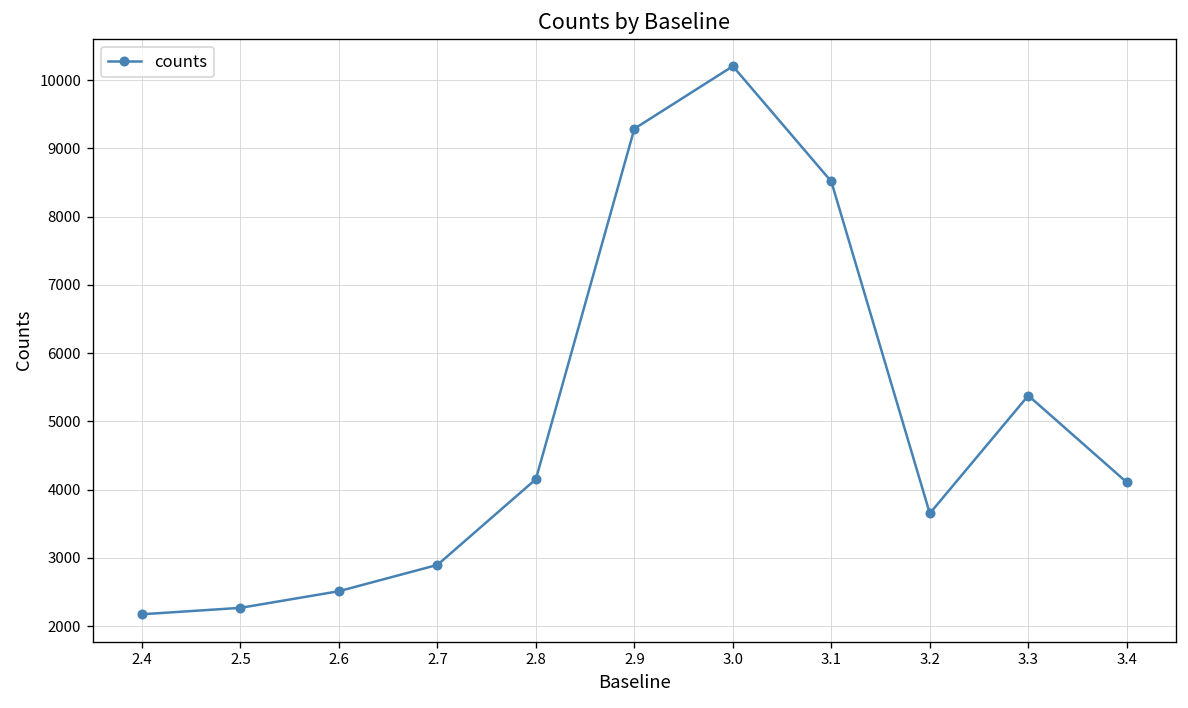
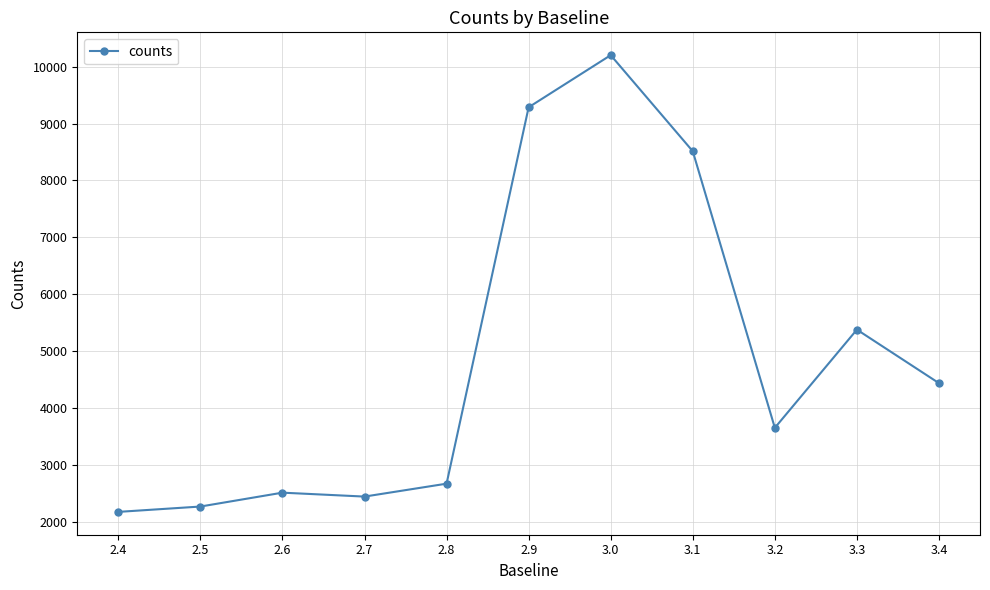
2.7: 2900 -> 2400
2.8: 4200 -> 2700
3.4: 4100 -> 4400
